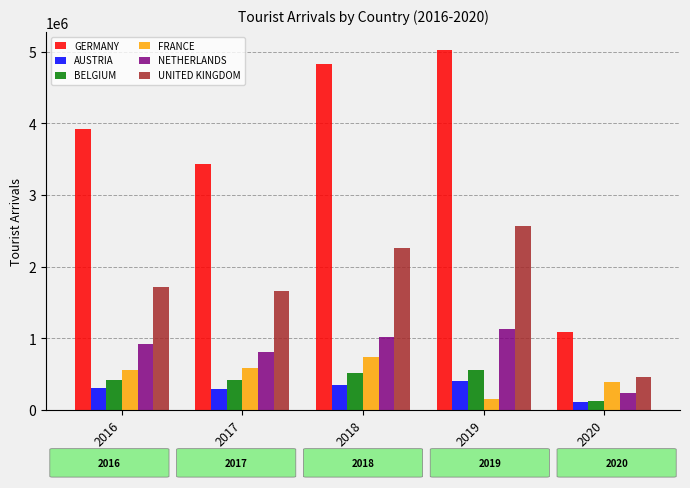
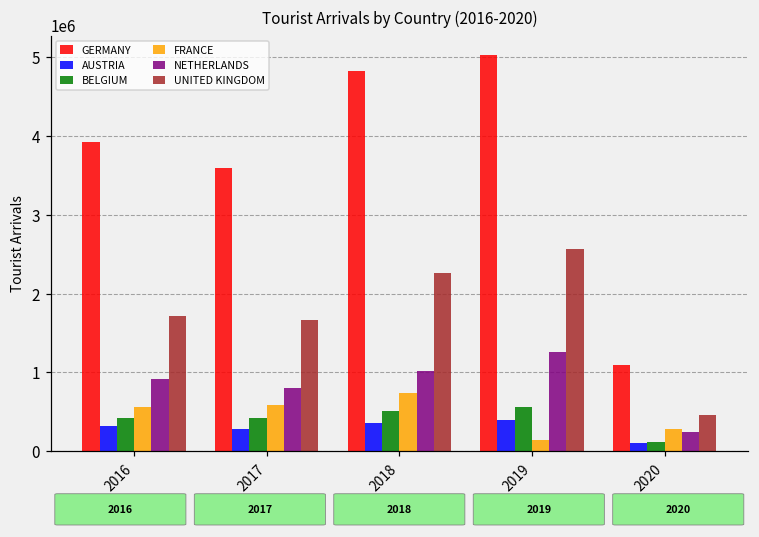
GERMANY, 2017: 3400000 -> 3600000
NETHERLANDS, 2019: 1100000 -> 1300000
FRANCE, 2020: 400000 -> 300000
